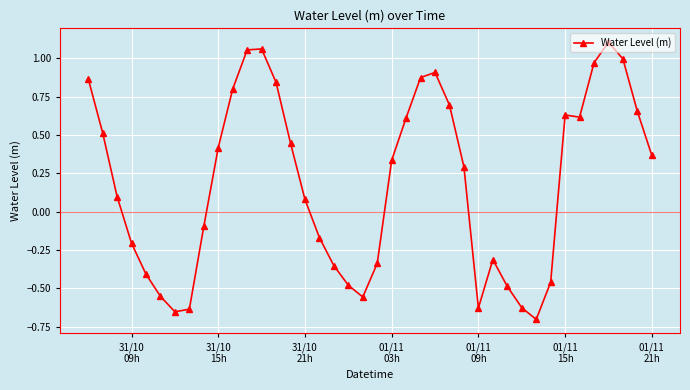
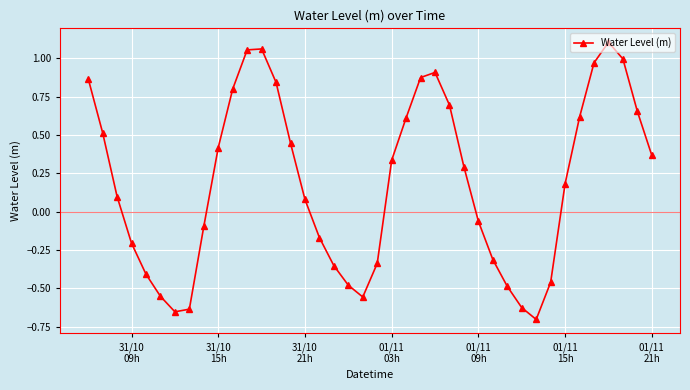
01/11 09h: -0.63 -> -0.06
01/11 15h: 0.63 -> 0.18
